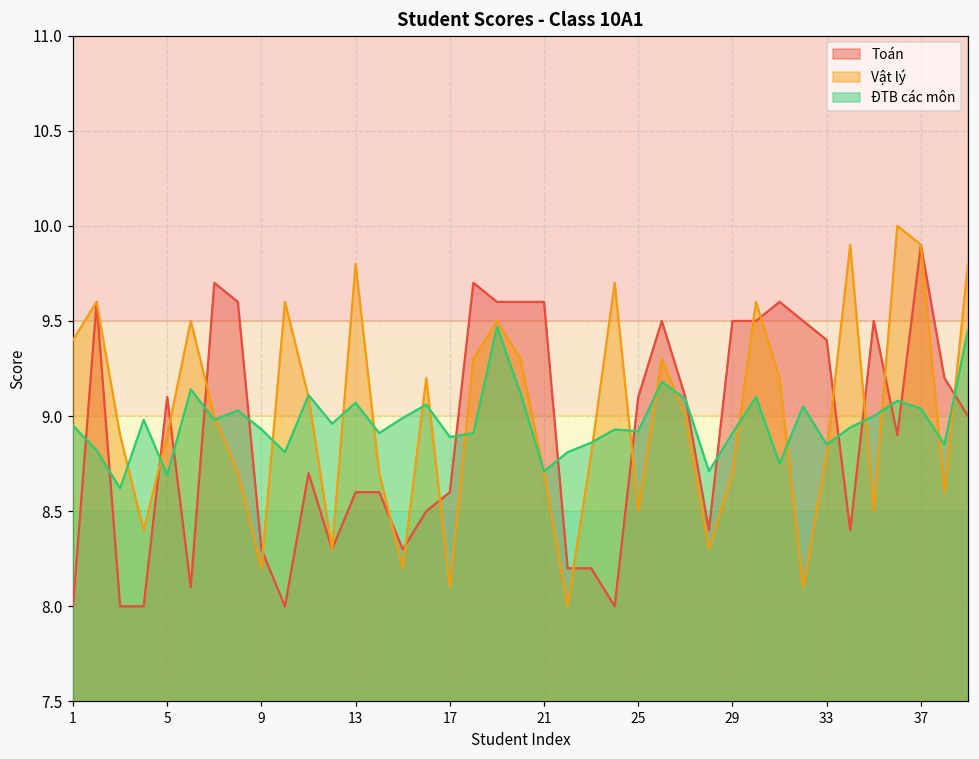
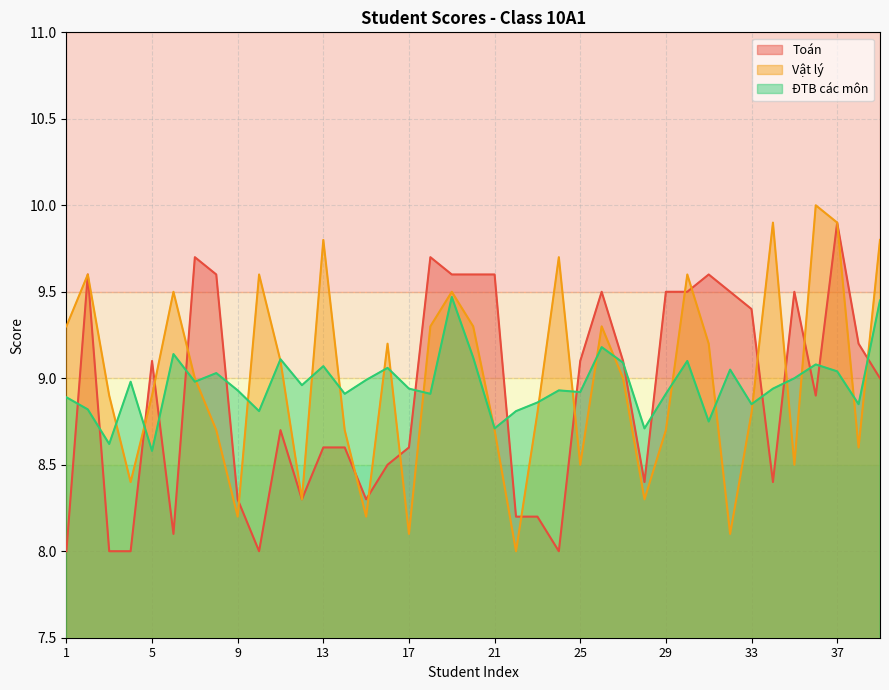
Vật lý, 1: 9.4 -> 9.3
ĐTB các môn, 1: 8.95 -> 8.89
ĐTB các môn, 5: 8.69 -> 8.58
ĐTB các môn, 17: 8.89 -> 8.94
